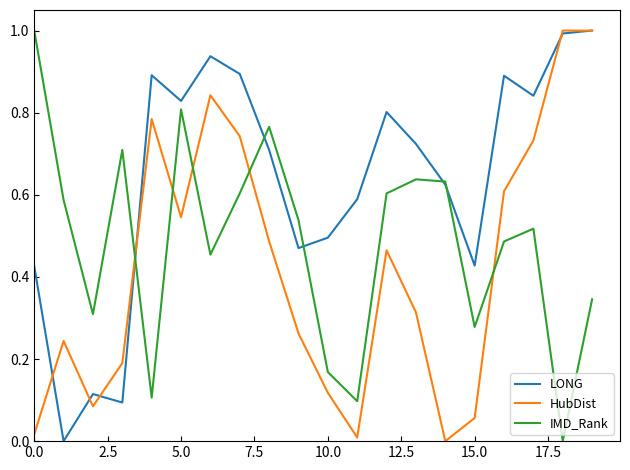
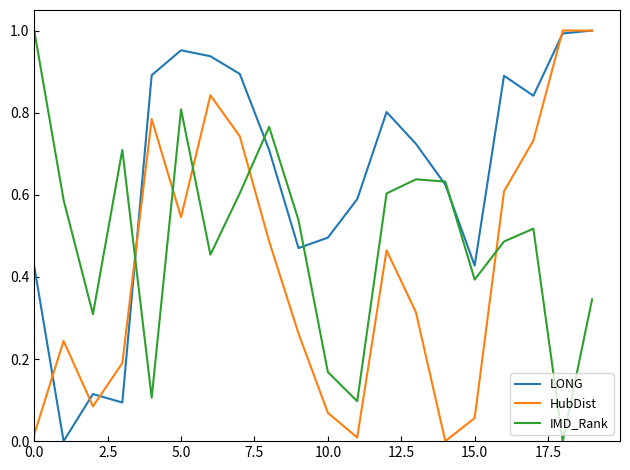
LONG, 5.0: 0.83 -> 0.95
HubDist, 10.0: 0.12 -> 0.07
IMD_Rank, 15.0: 0.28 -> 0.39
